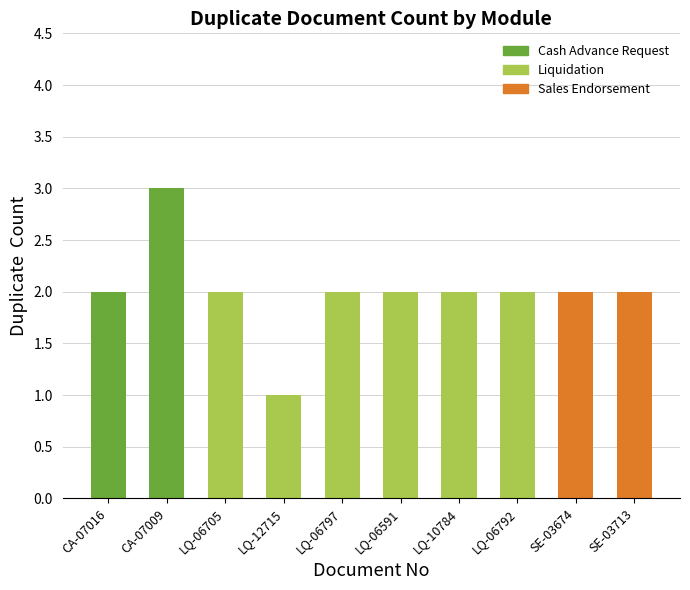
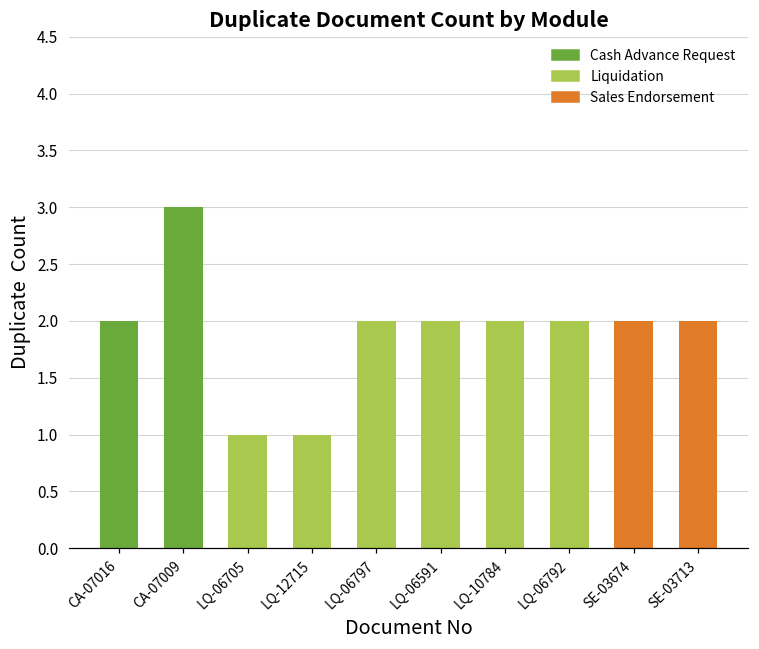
LQ-06705: 2 -> 1
